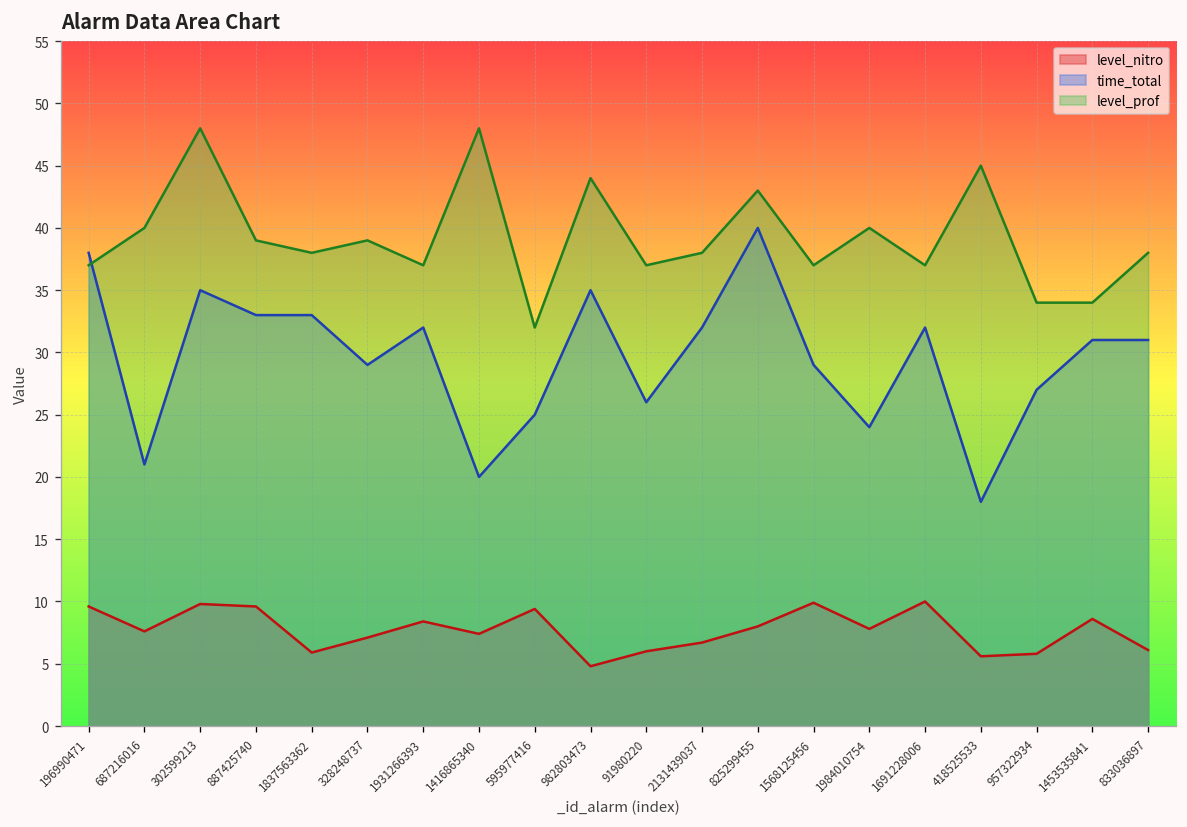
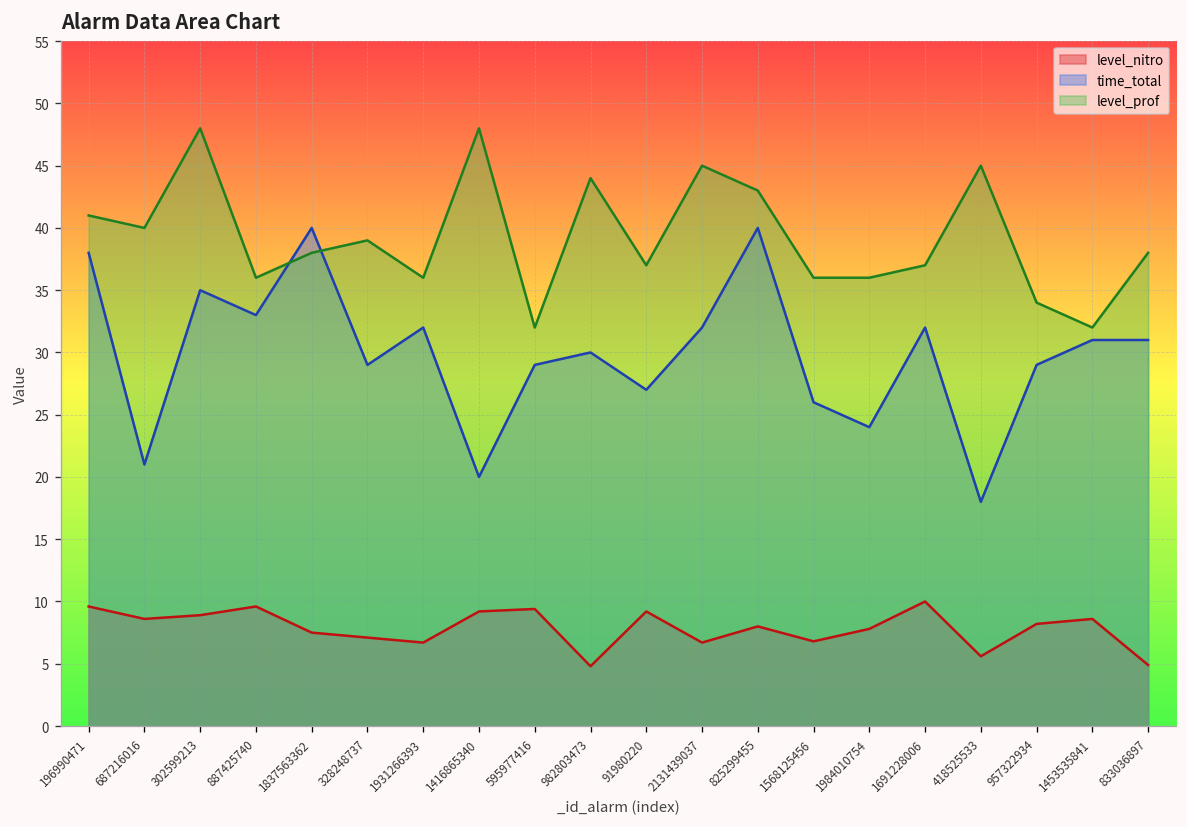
level_prof, 196990471: 37 -> 41
level_nitro, 687216016: 7.6 -> 8.6
level_nitro, 302599213: 9.8 -> 8.9
level_prof, 887425740: 39 -> 36
level_nitro, 1837563362: 5.9 -> 7.5
time_total, 1837563362: 33 -> 40
level_nitro, 1931266393: 8.4 -> 6.7
level_prof, 1931266393: 37 -> 36
level_nitro, 1416865340: 7.4 -> 9.2
time_total, 595977416: 25 -> 29
time_total, 982803473: 35 -> 30
level_nitro, 91980220: 6.0 -> 9.2
time_total, 91980220: 26 -> 27
level_prof, 2131439037: 38 -> 45
level_nitro, 1568125456: 9.9 -> 6.8
time_total, 1568125456: 29 -> 26
level_prof, 1568125456: 37 -> 36
level_prof, 1984010754: 40 -> 36
level_nitro, 957322934: 5.8 -> 8.2
time_total, 957322934: 27 -> 29
level_prof, 1453535841: 34 -> 32
level_nitro, 833036897: 6.1 -> 4.9
